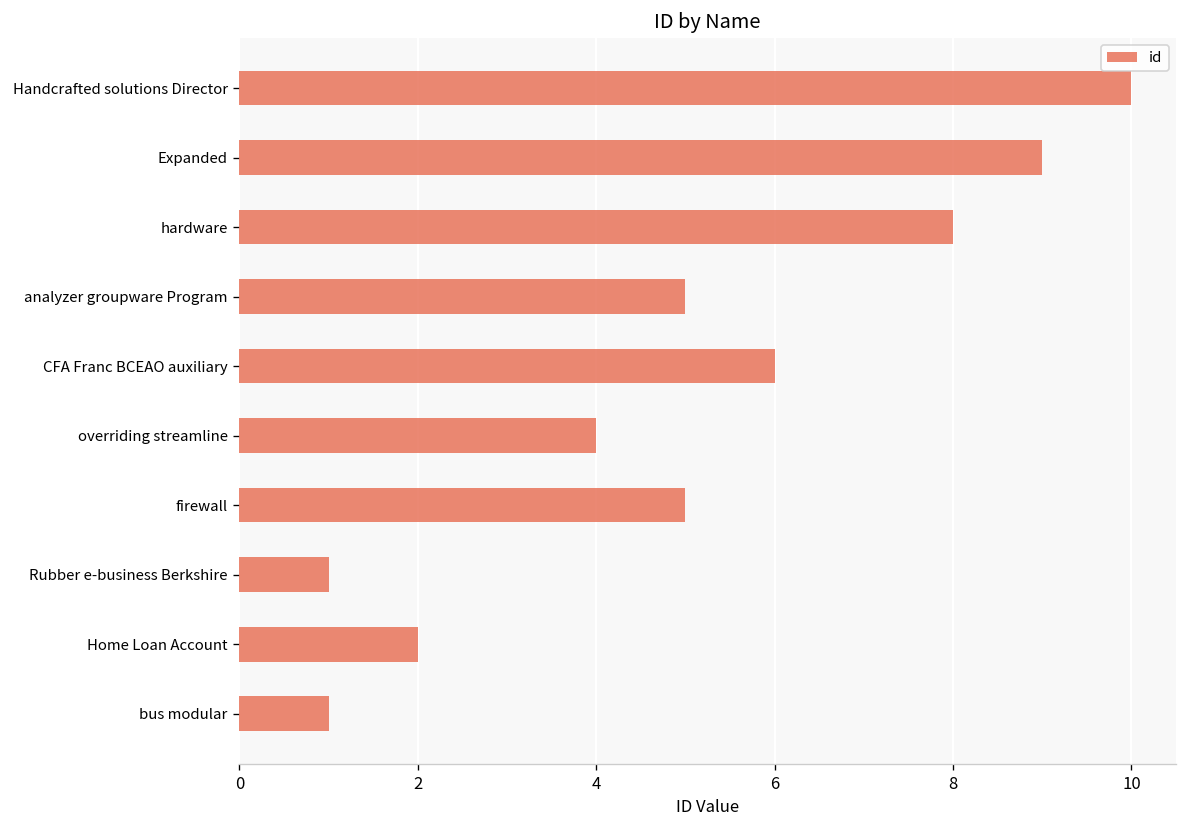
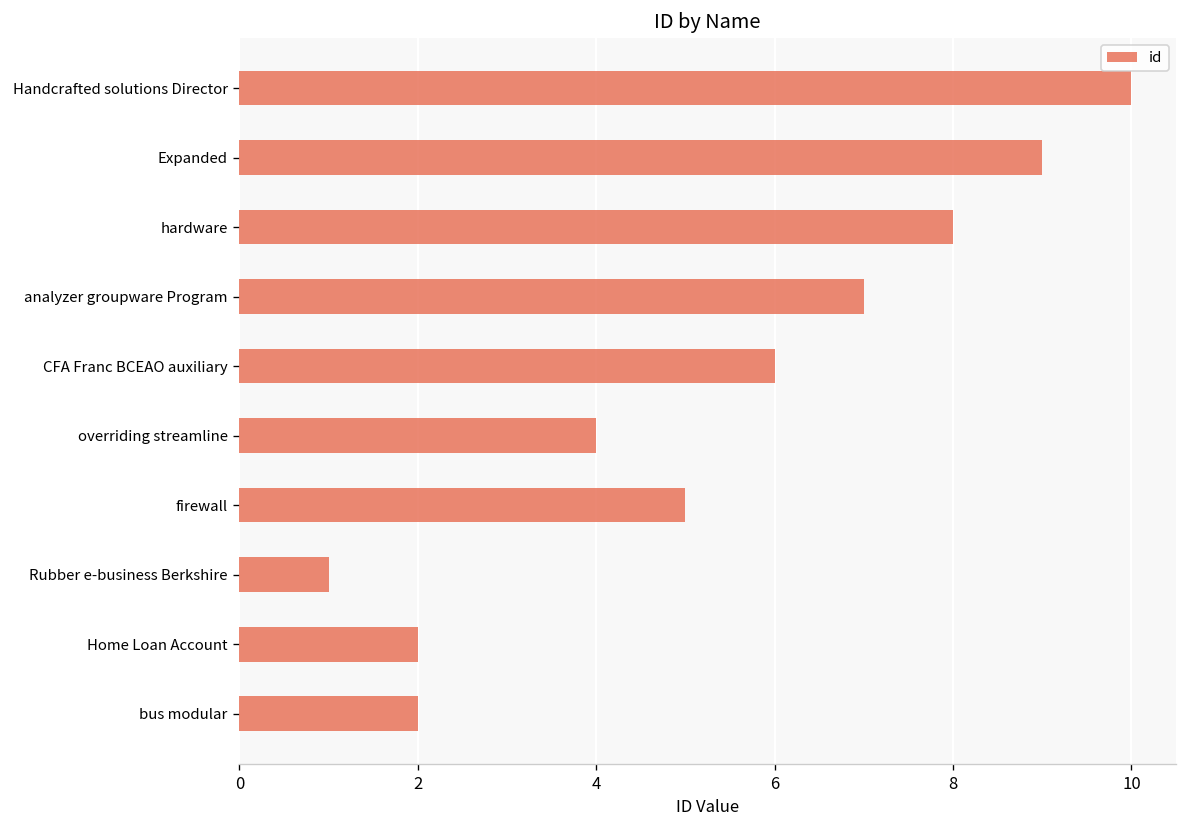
analyzer groupware Program: 5 -> 7
bus modular: 1 -> 2
